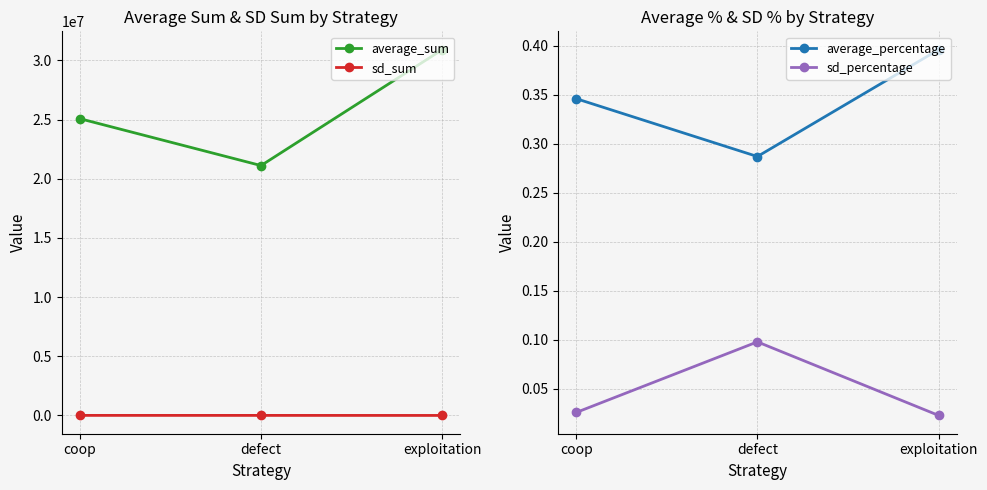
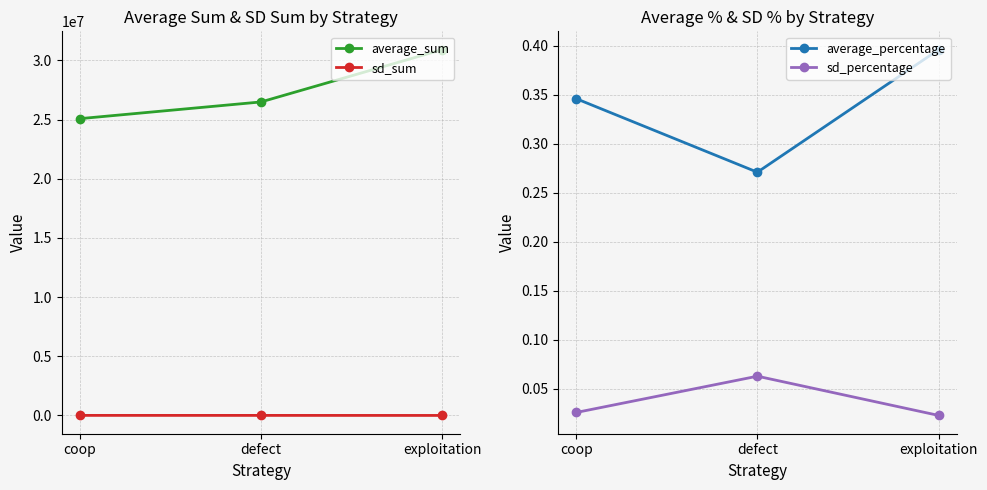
Average Sum & SD Sum by Strategy, average_sum, defect: 21100000 -> 26500000
Average % & SD % by Strategy, average_percentage, defect: 0.29 -> 0.27
Average % & SD % by Strategy, sd_percentage, defect: 0.10 -> 0.06
